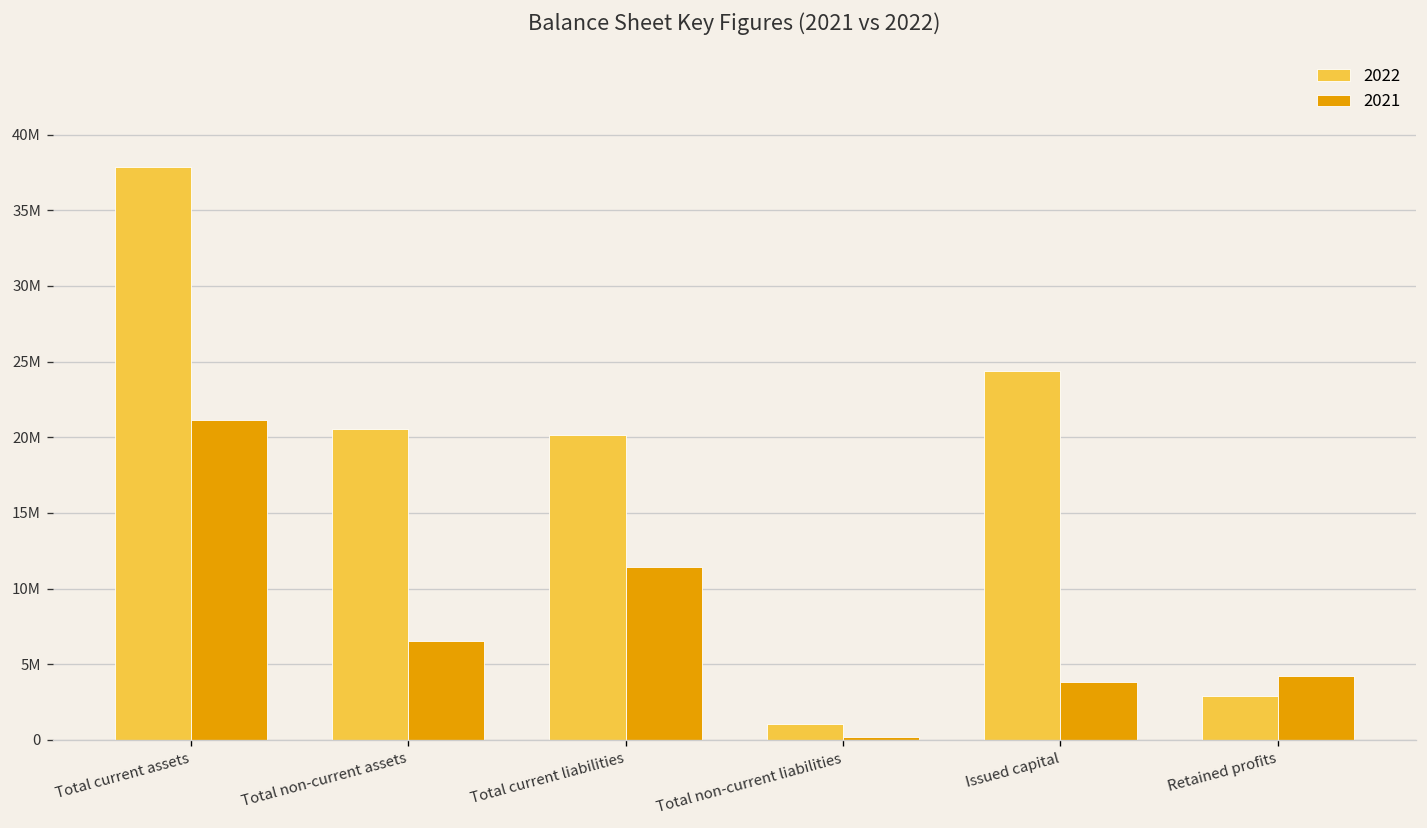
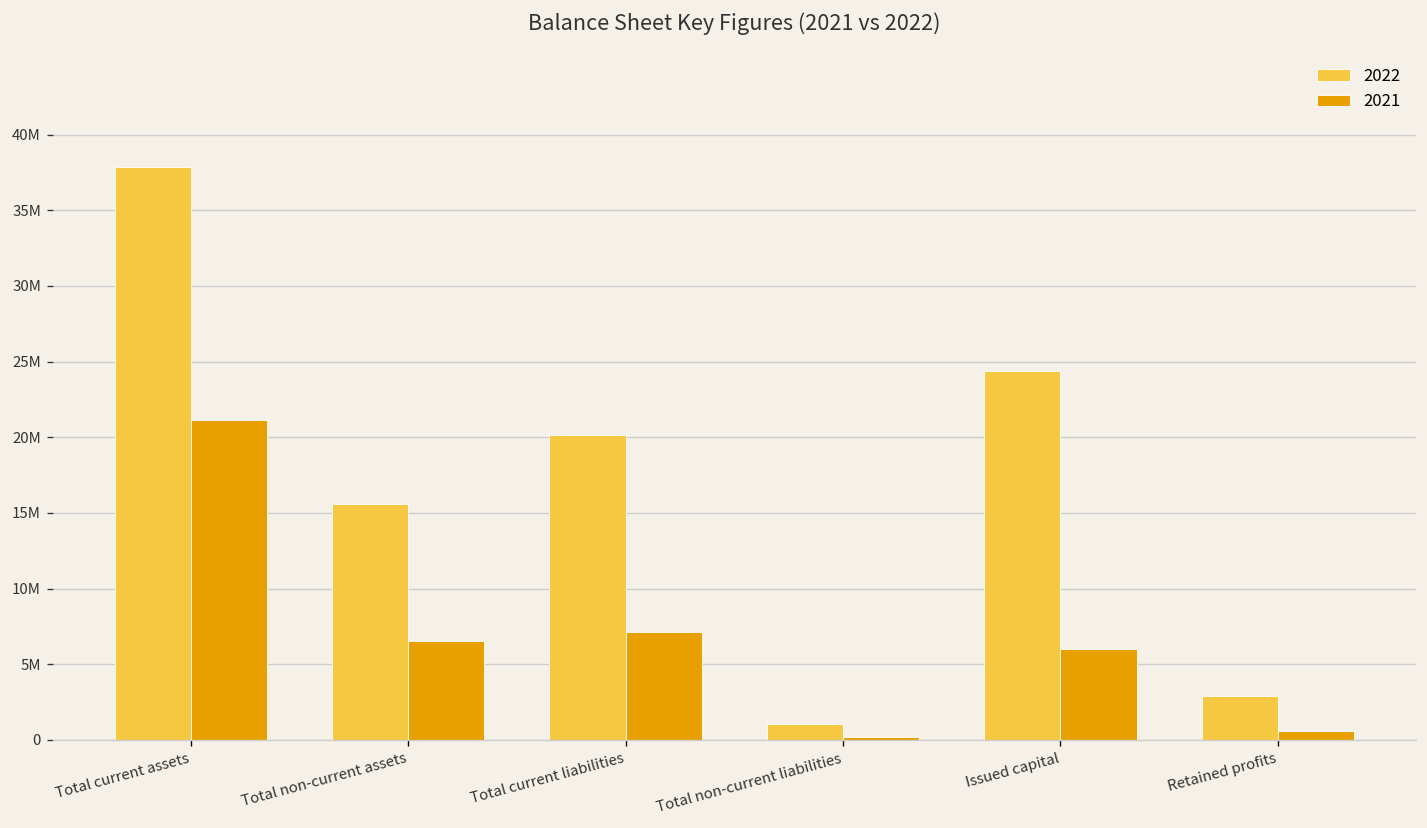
2022, Total non-current assets: 20600000 -> 15600000
2021, Total current liabilities: 11400000 -> 7100000
2021, Issued capital: 3800000 -> 6000000
2021, Retained profits: 4200000 -> 600000
